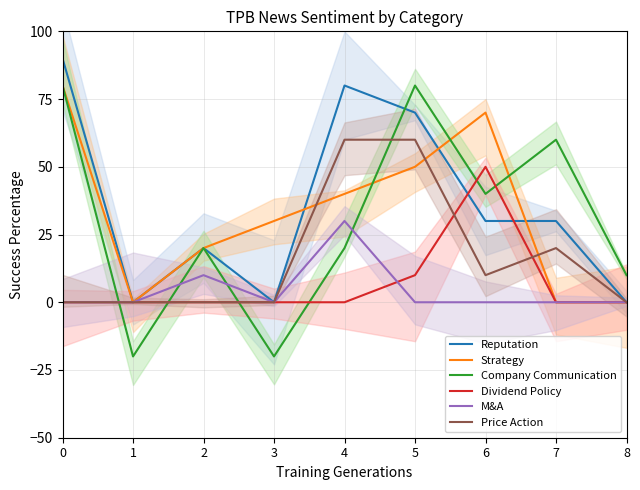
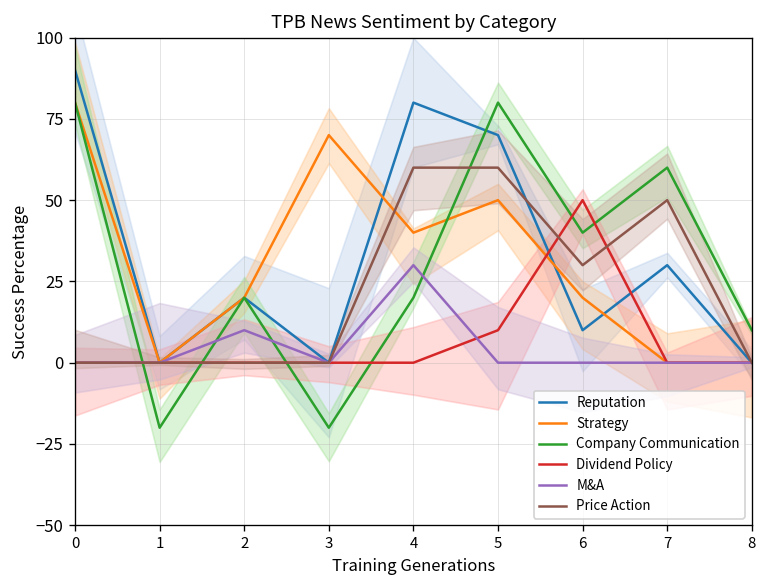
Strategy, 3: 30 -> 70
Reputation, 6: 30 -> 10
Strategy, 6: 70 -> 20
Price Action, 6: 10 -> 30
Price Action, 7: 20 -> 50
